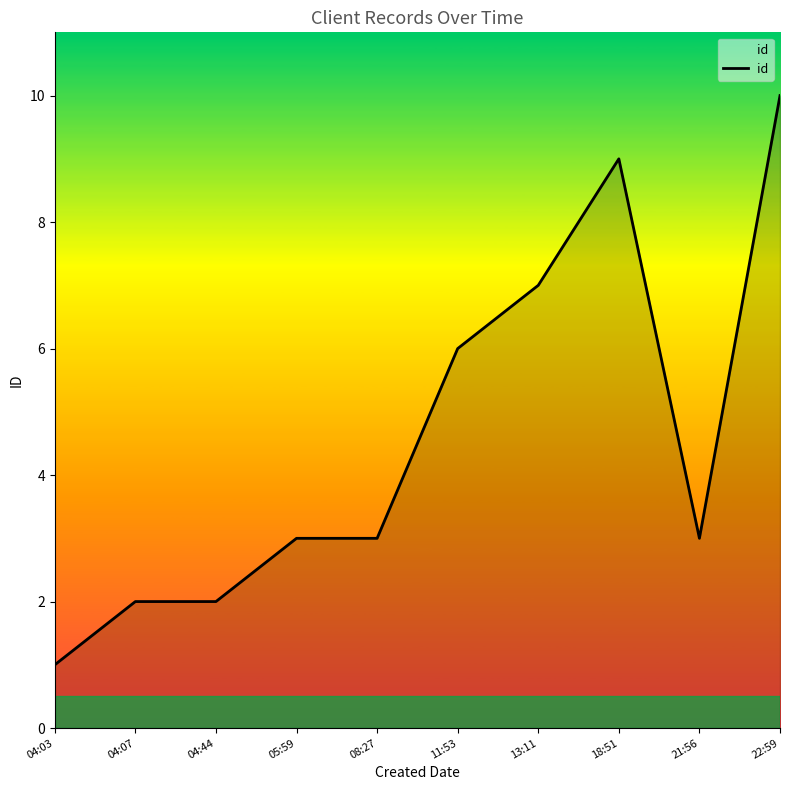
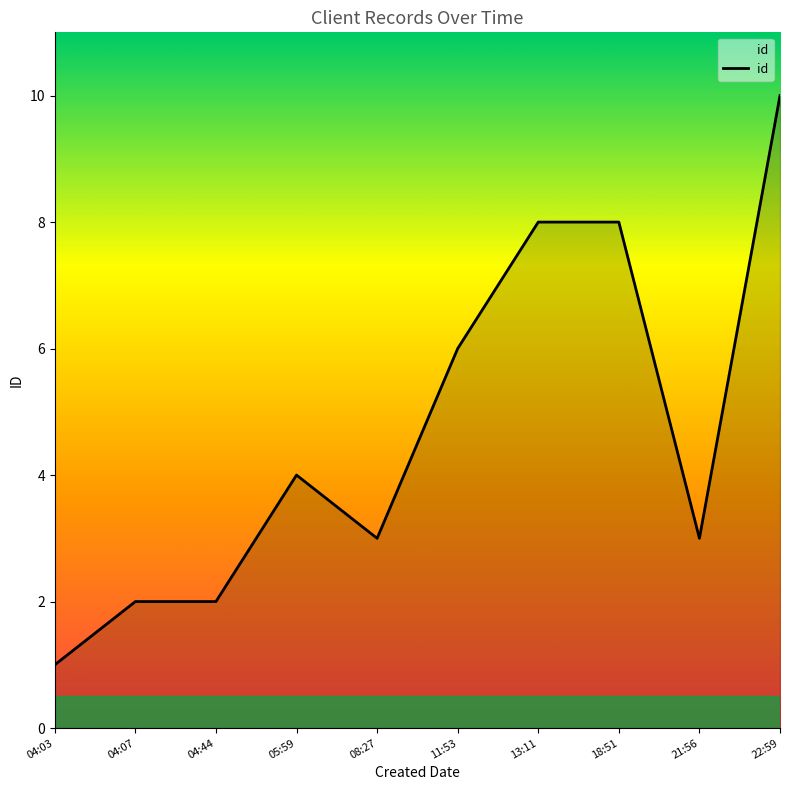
05:59: 3 -> 4
13:11: 7 -> 8
18:51: 9 -> 8
